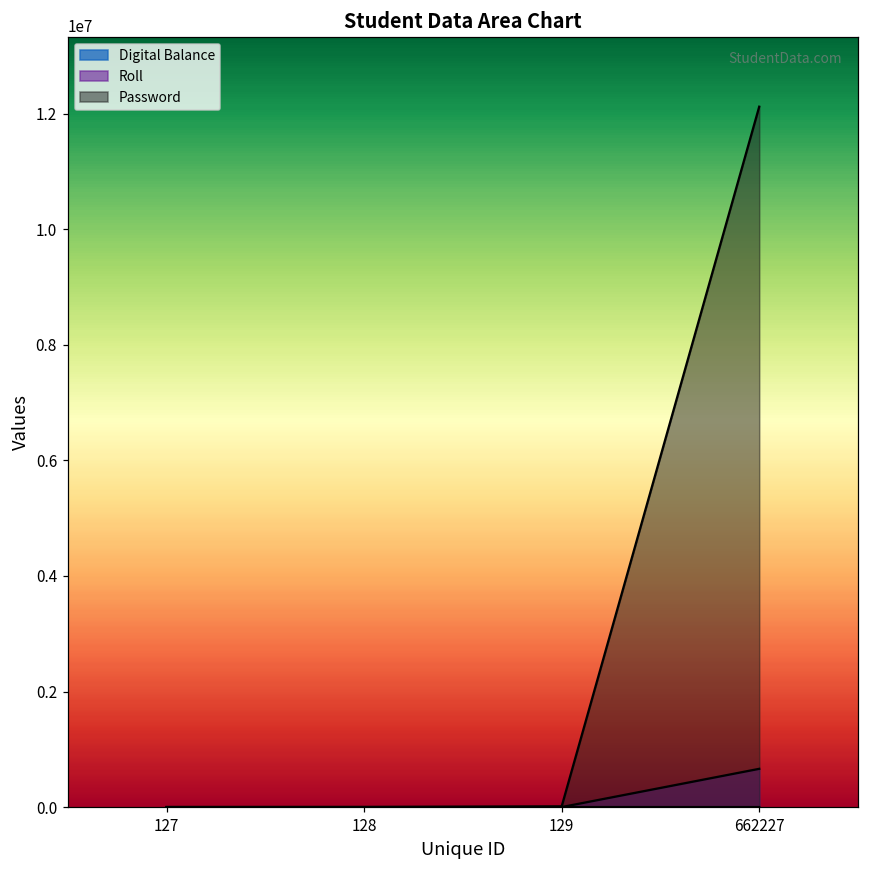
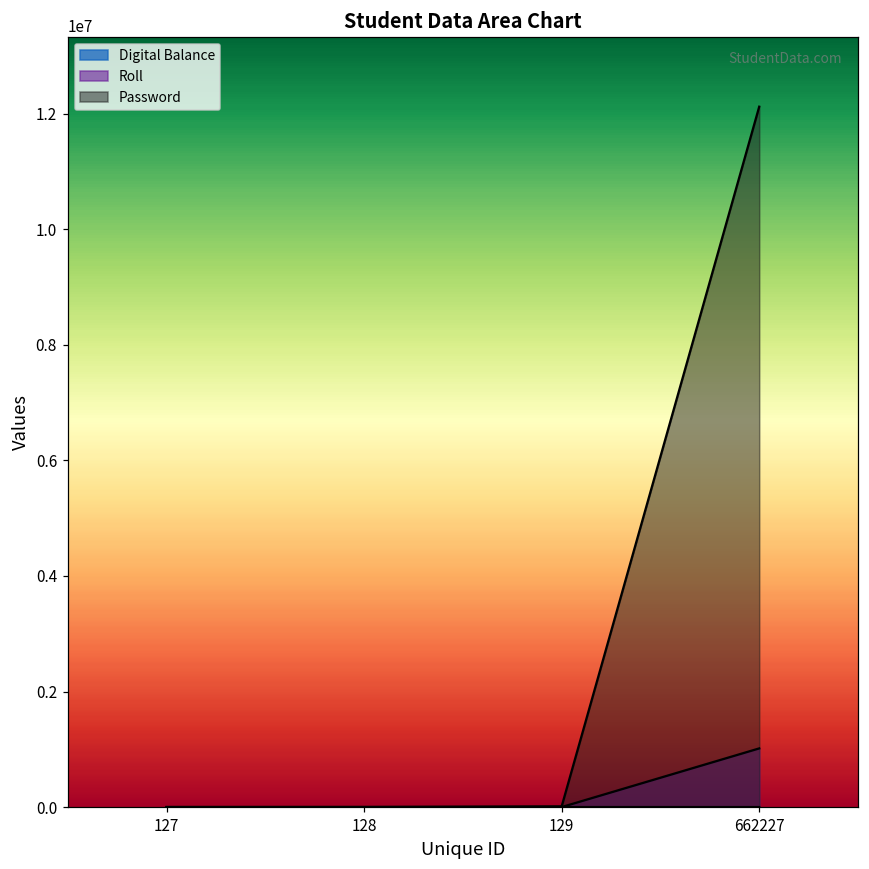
Roll, 662227: 700000 -> 1000000
